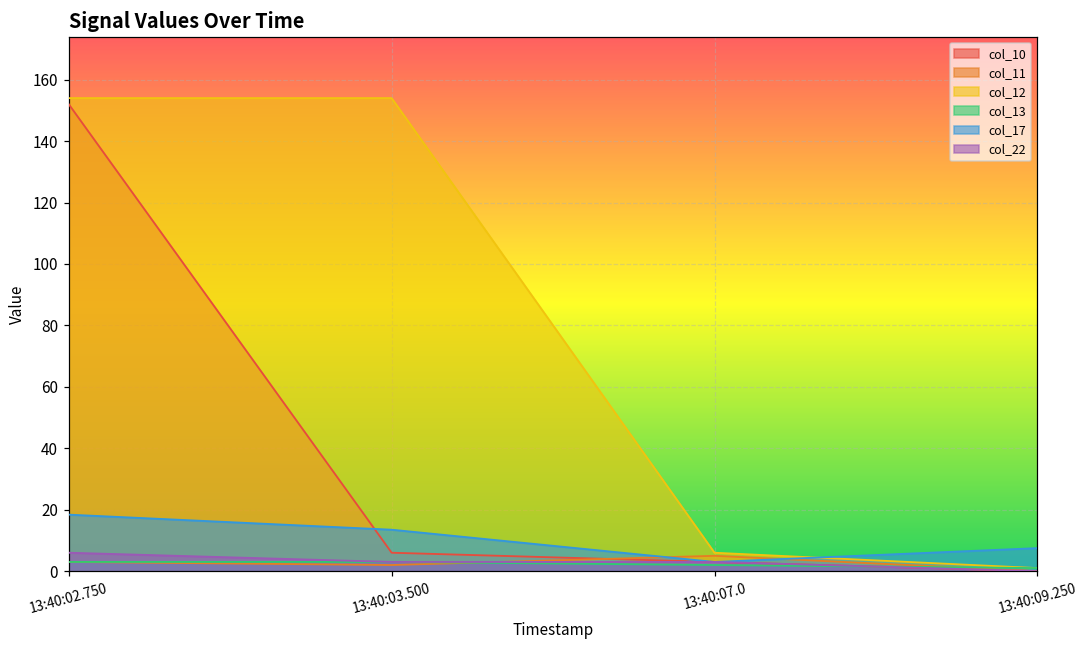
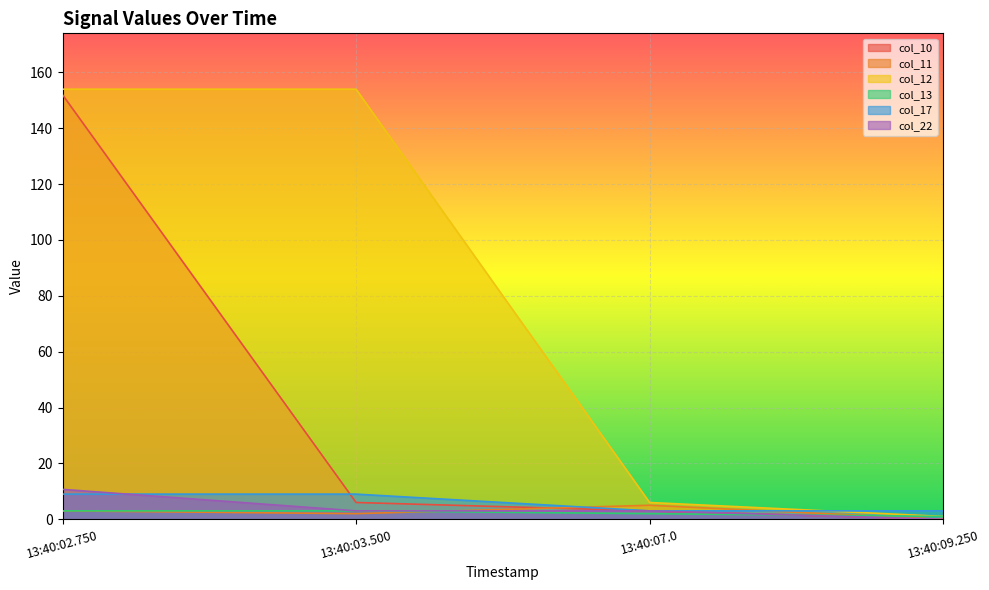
col_17, 13:40:02.750: 18 -> 9
col_22, 13:40:02.750: 6 -> 11
col_17, 13:40:03.500: 14 -> 9
col_17, 13:40:09.250: 8 -> 3
